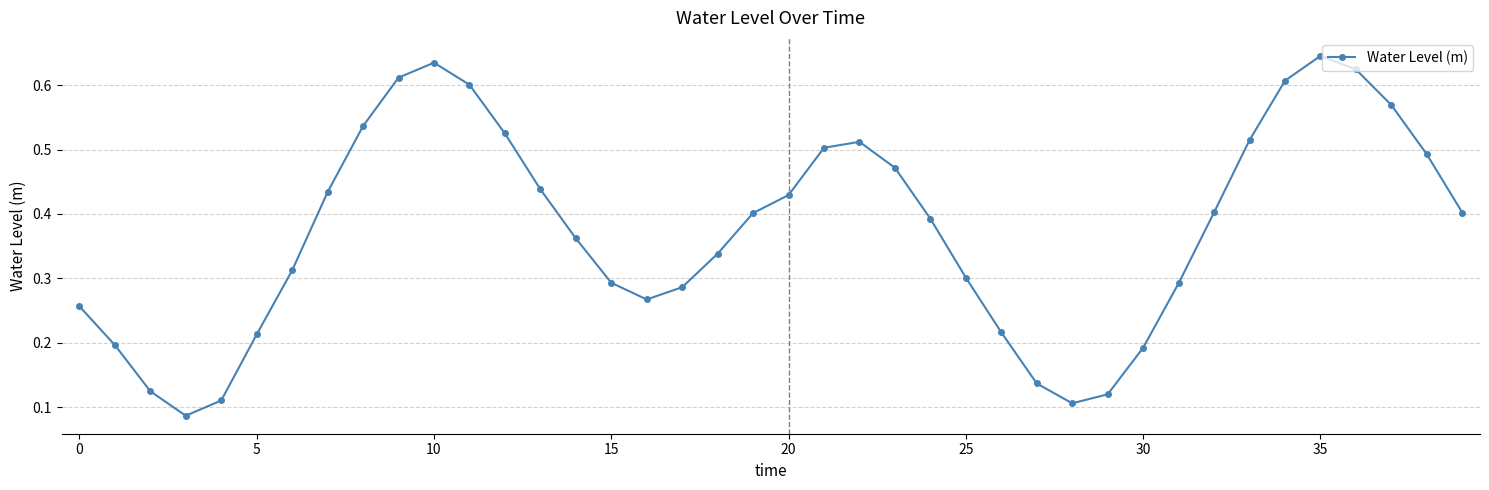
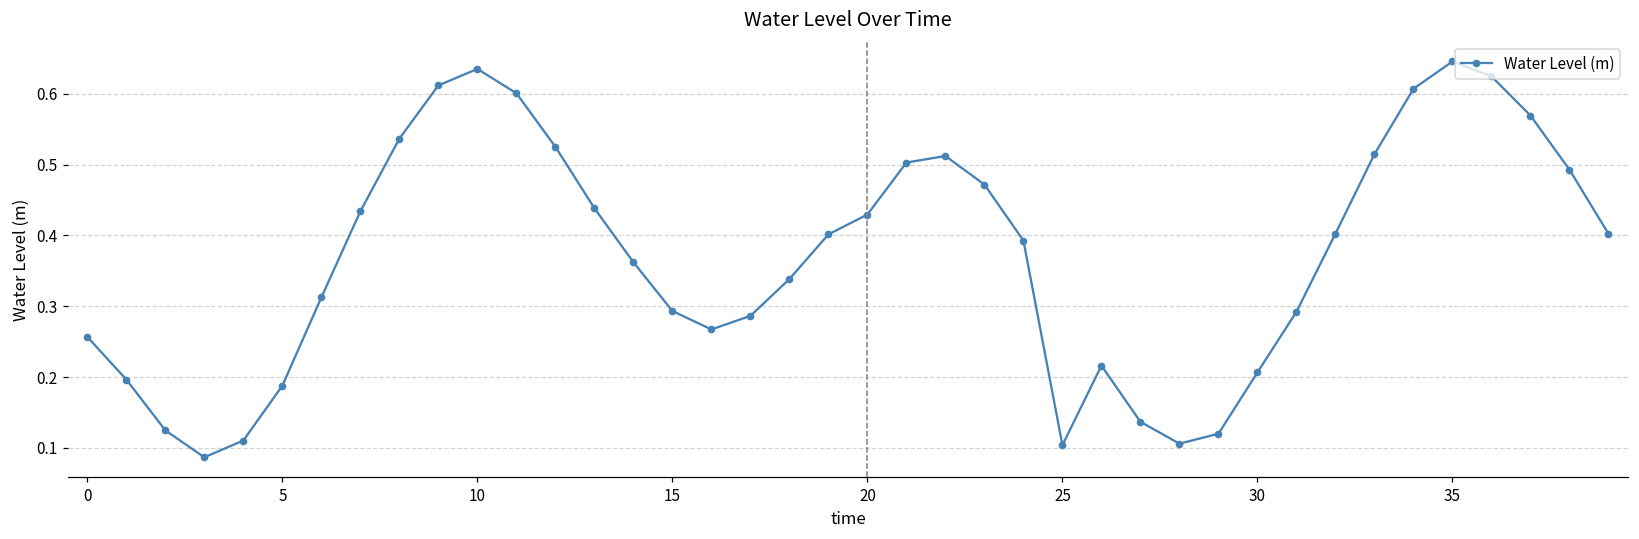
5: 0.21 -> 0.19
25: 0.30 -> 0.10
30: 0.19 -> 0.21
